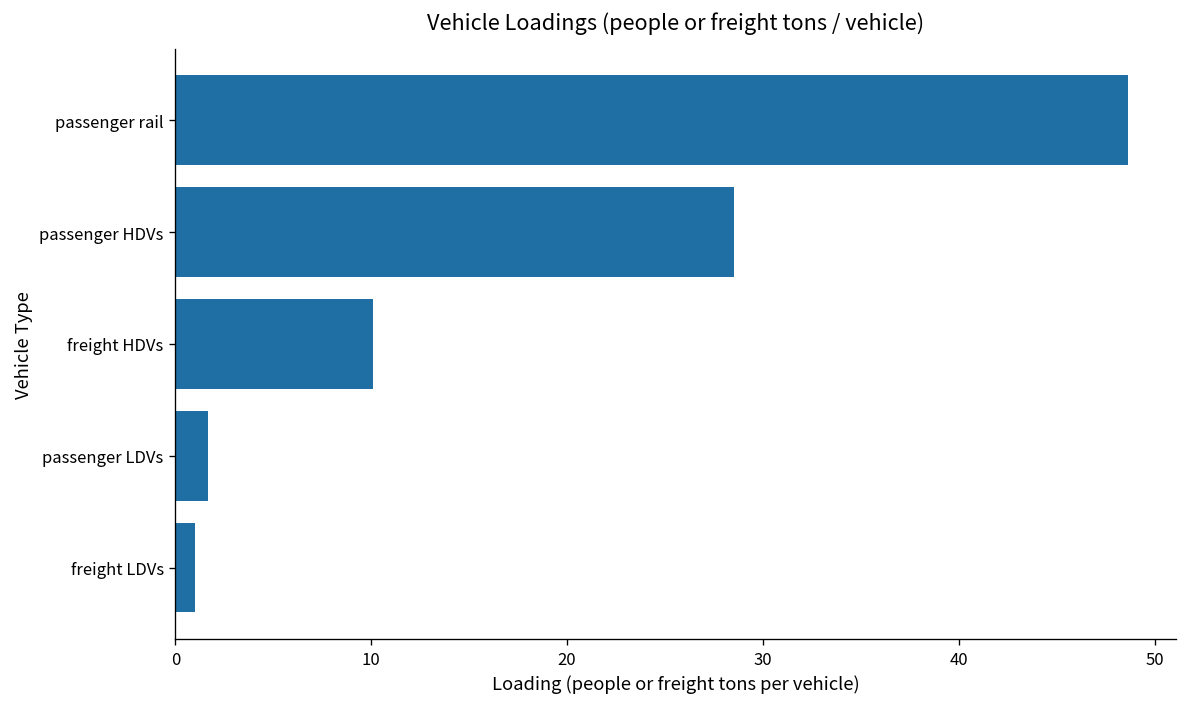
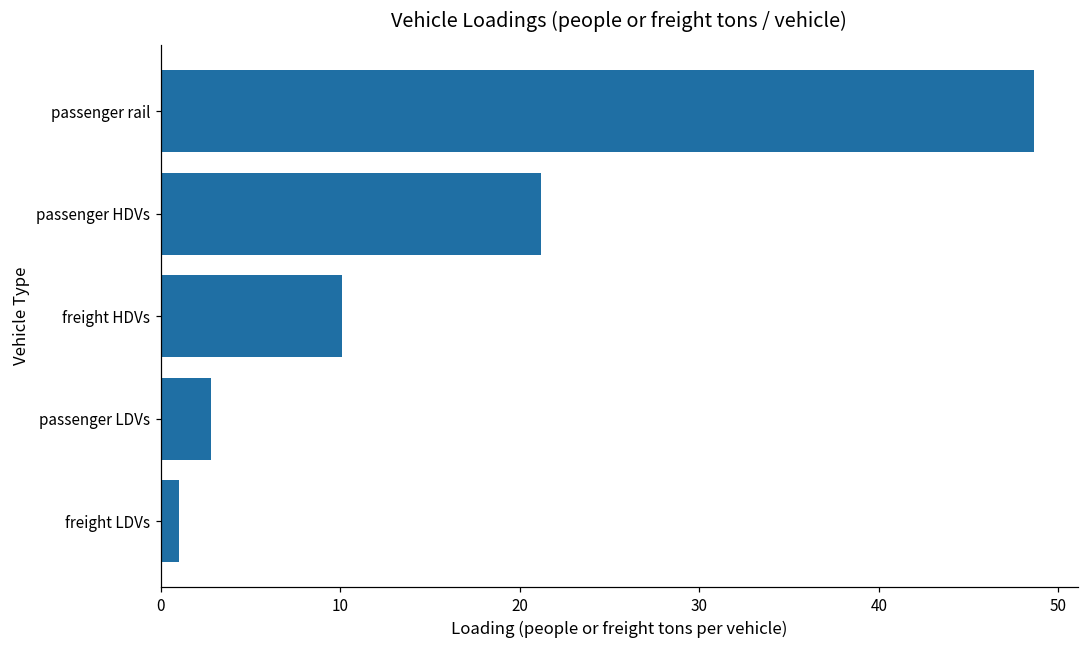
passenger HDVs: 28.5 -> 21.2
passenger LDVs: 1.7 -> 2.8
